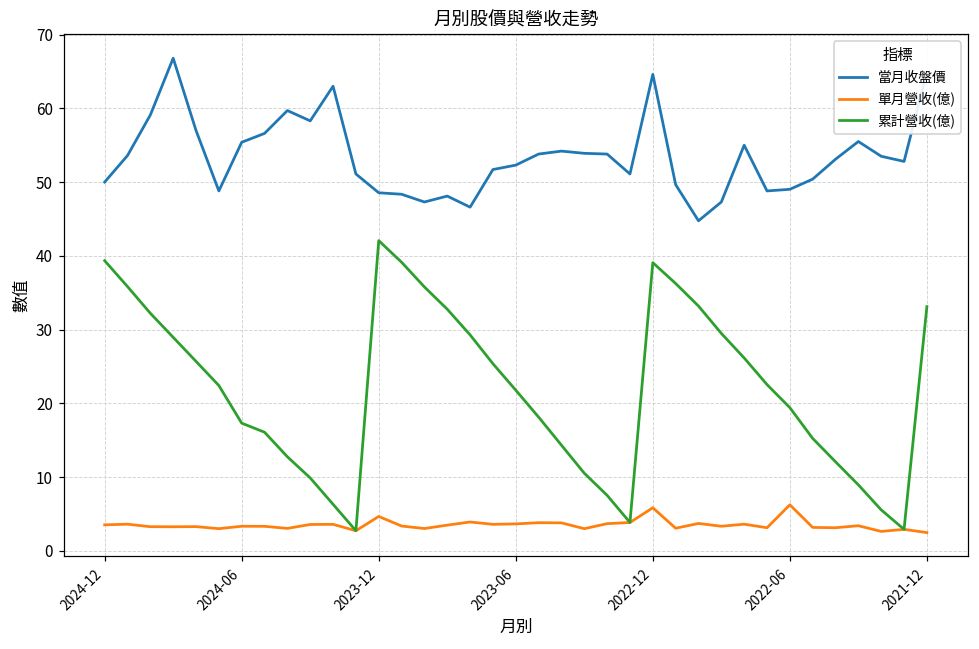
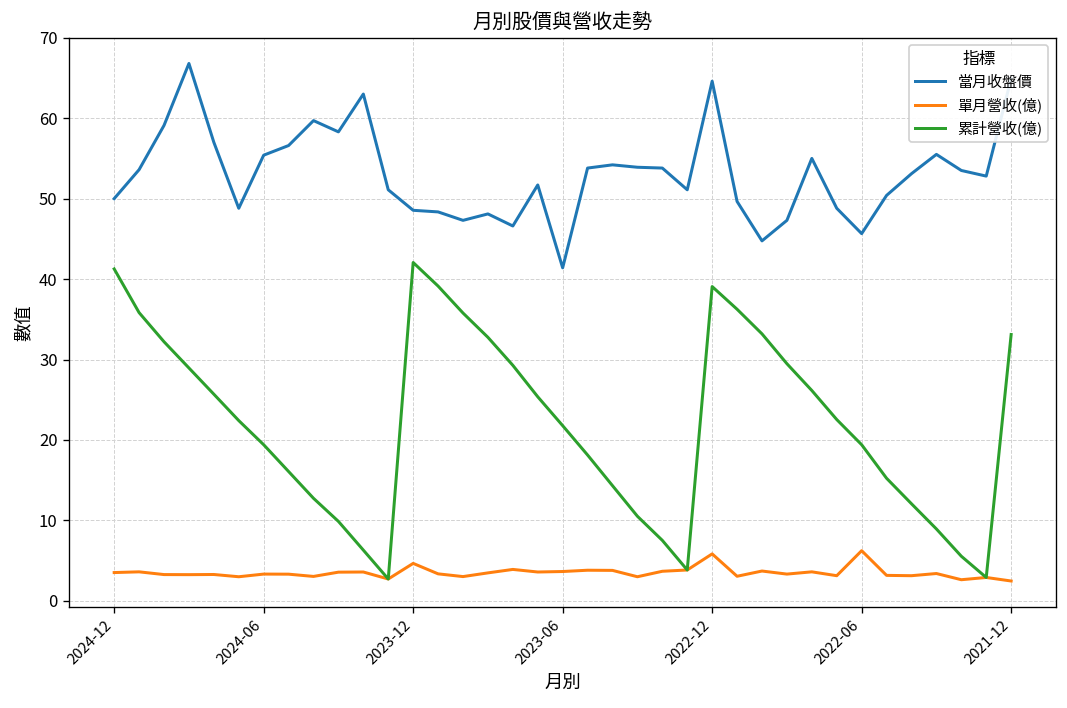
累計營收(億), 2024-12: 39 -> 41
累計營收(億), 2024-06: 17 -> 19
當月收盤價, 2023-06: 52 -> 41
當月收盤價, 2022-06: 49 -> 46
